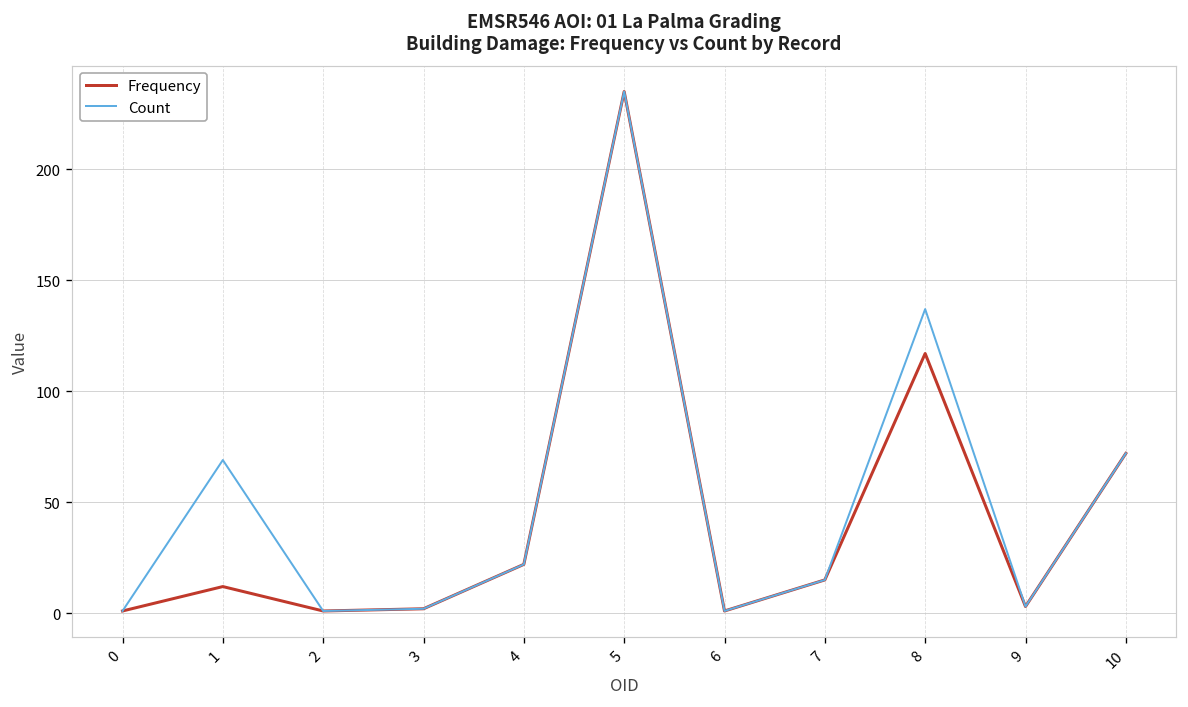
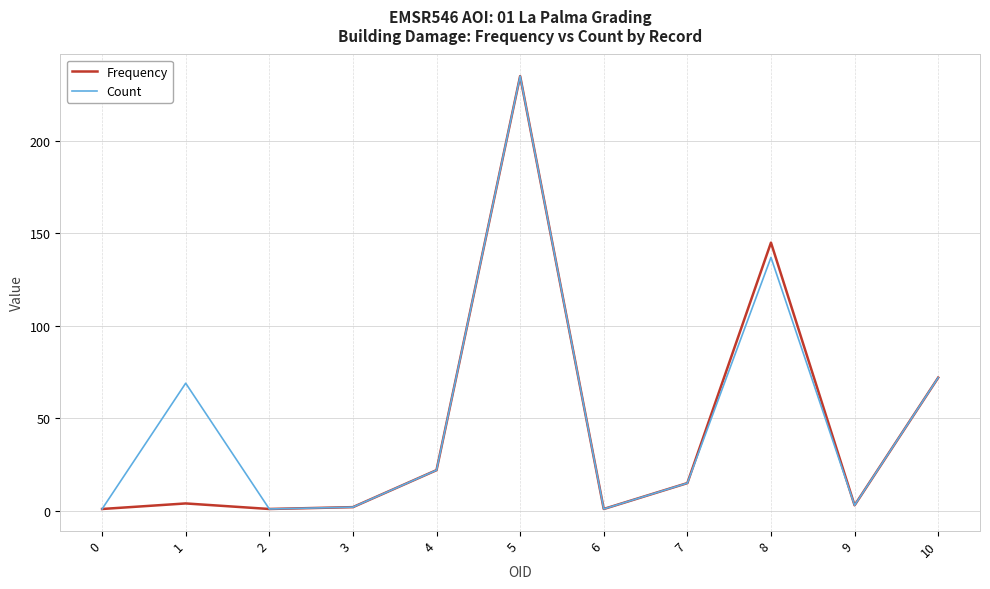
Frequency, 1: 12 -> 4
Frequency, 8: 117 -> 145
